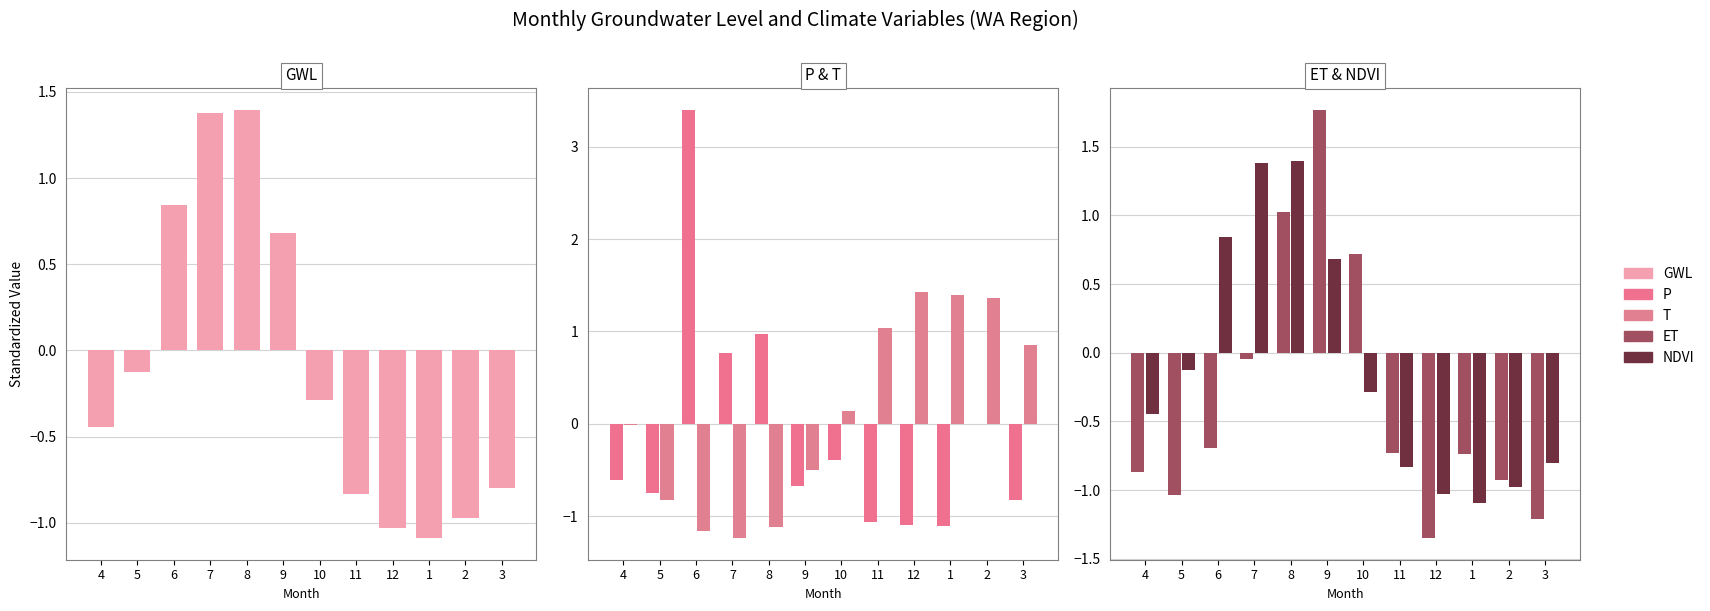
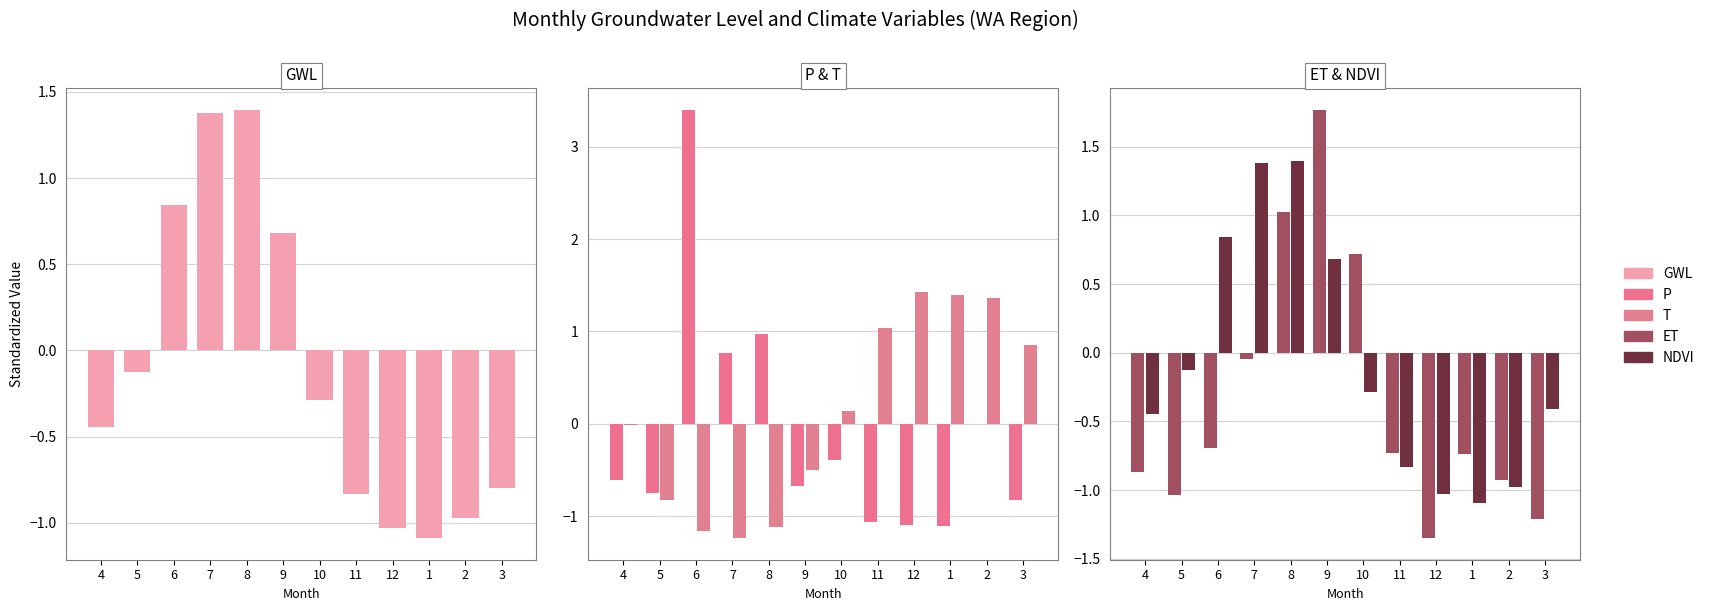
ET & NDVI, NDVI, 3: -0.80 -> -0.41
